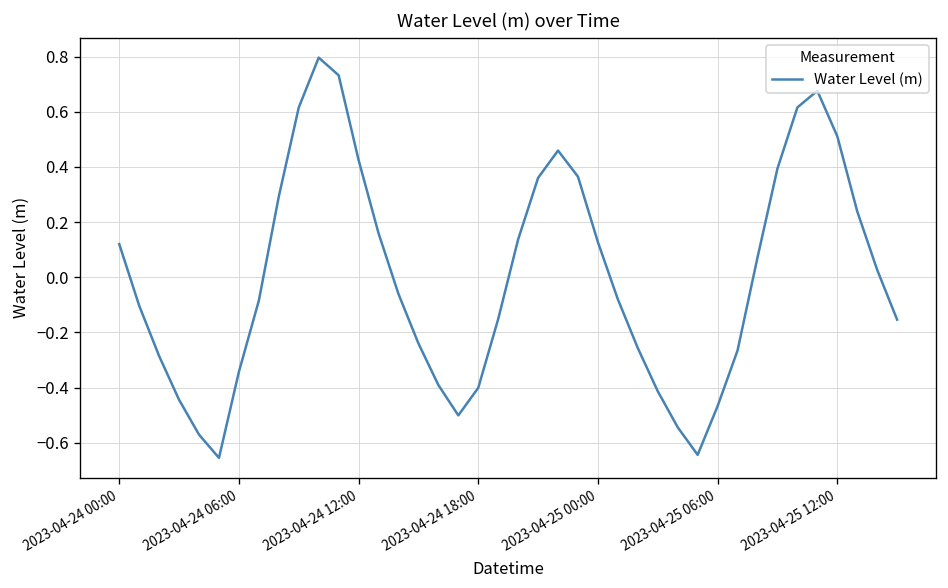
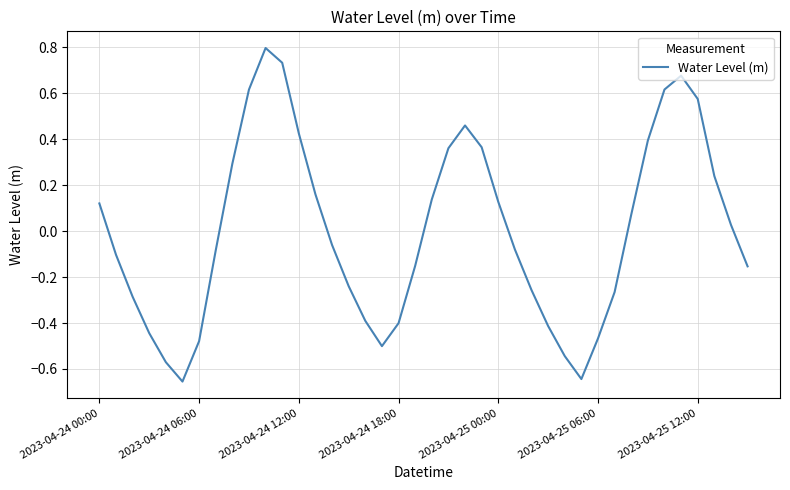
2023-04-24 06:00: -0.34 -> -0.48
2023-04-25 12:00: 0.51 -> 0.57
